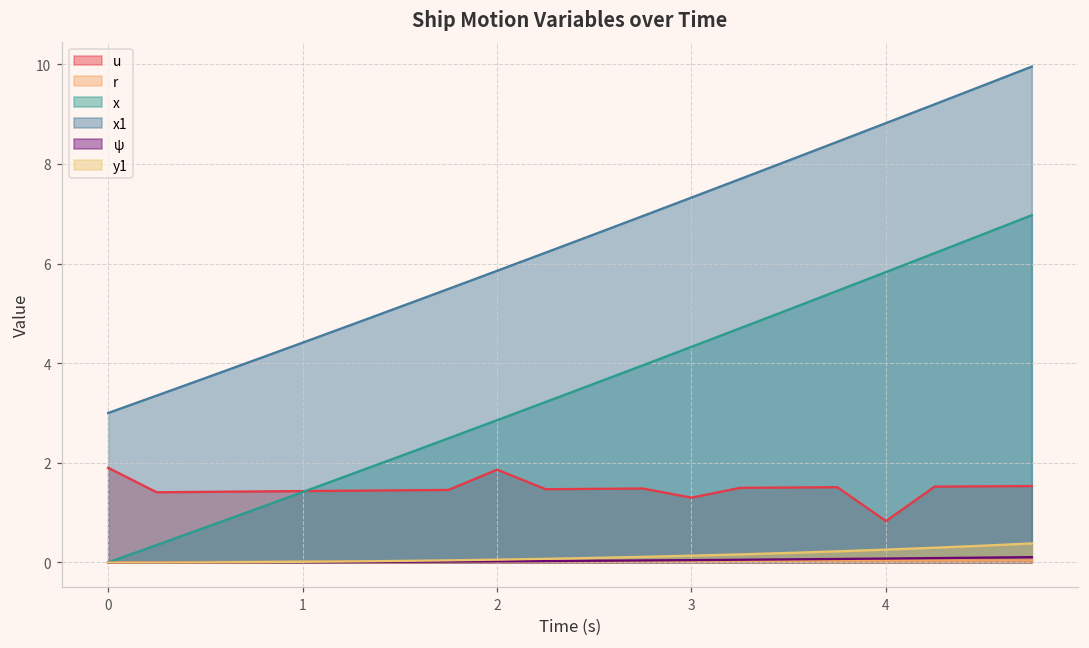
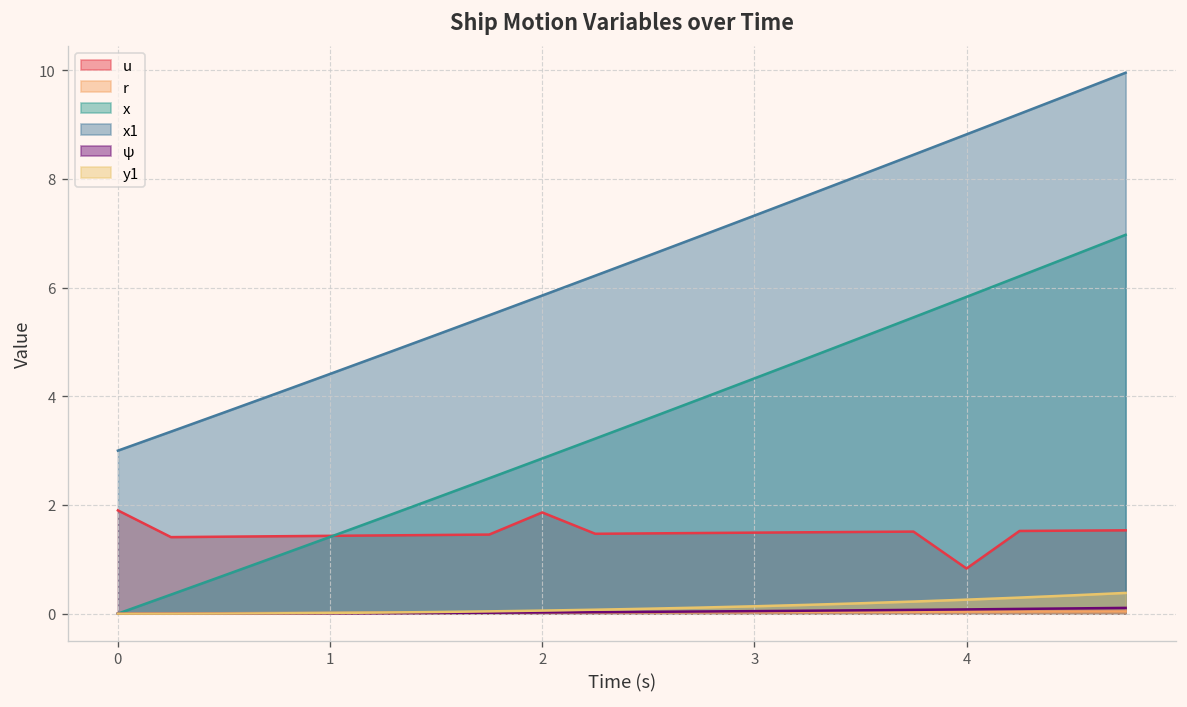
u, 3: 1.3 -> 1.5
